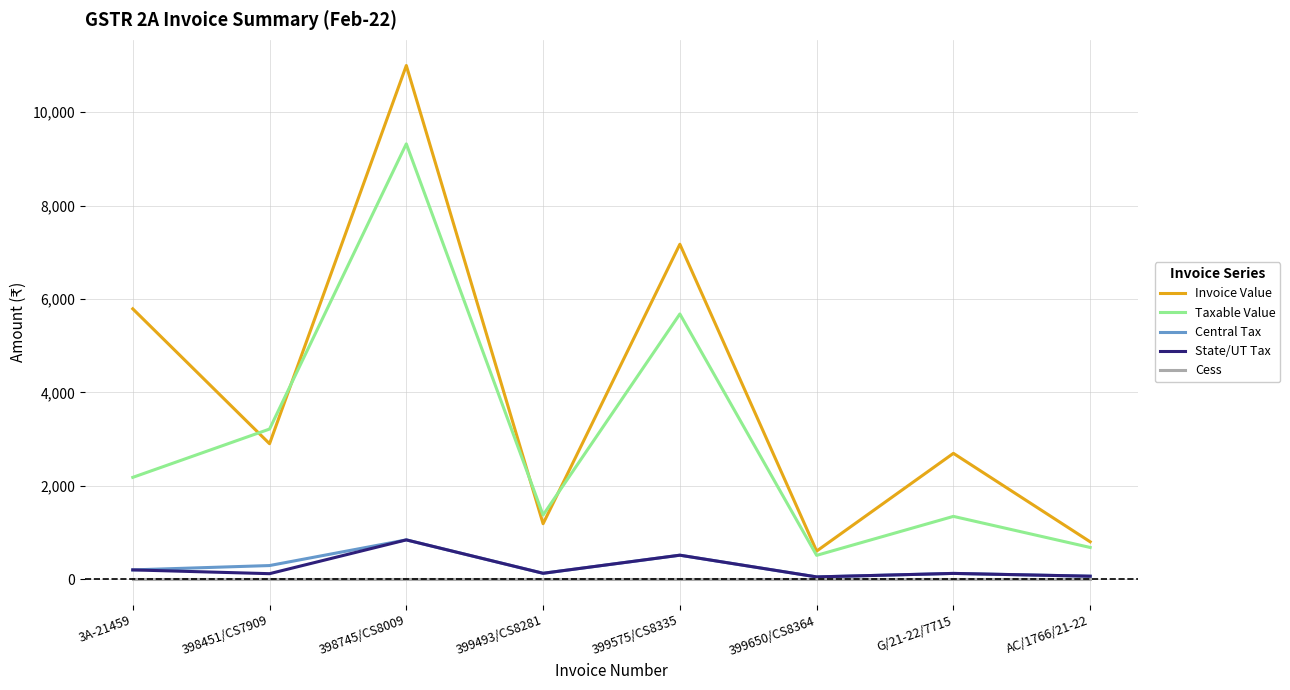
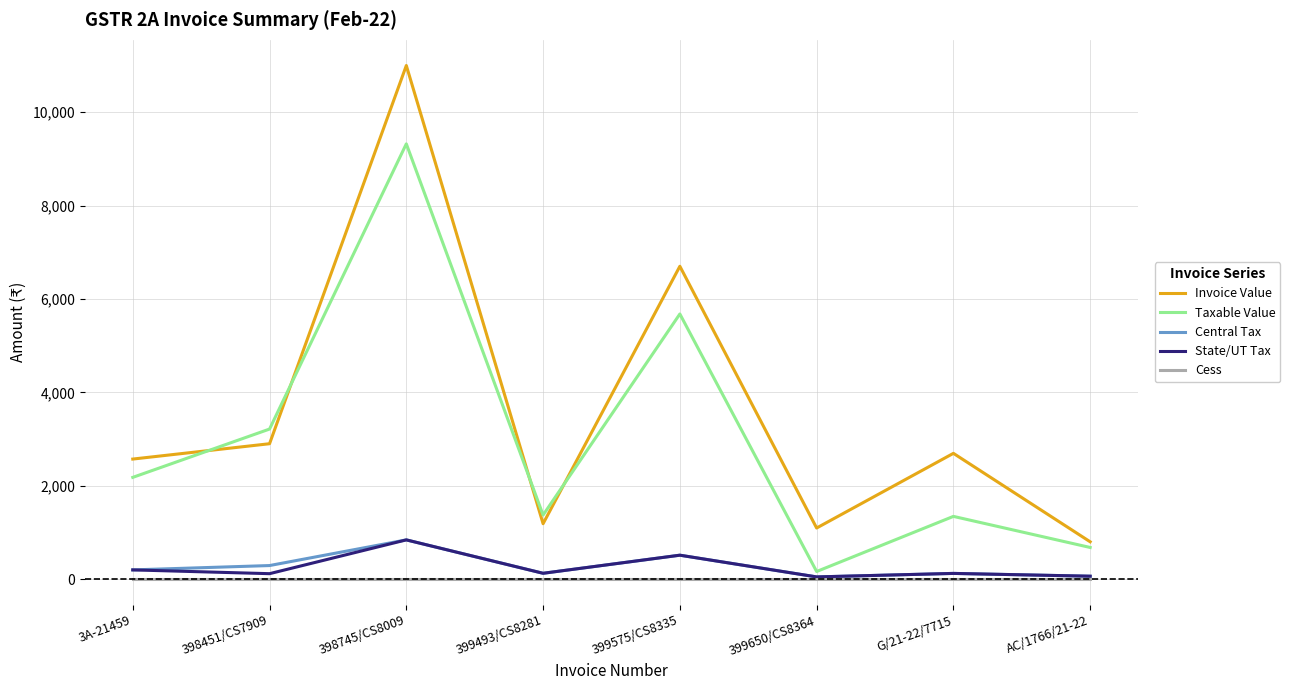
Invoice Value, 3A-21459: 5,800 -> 2,600
Invoice Value, 399575/CS8335: 7,200 -> 6,700
Invoice Value, 399650/CS8364: 600 -> 1,100
Taxable Value, 399650/CS8364: 500 -> 200
